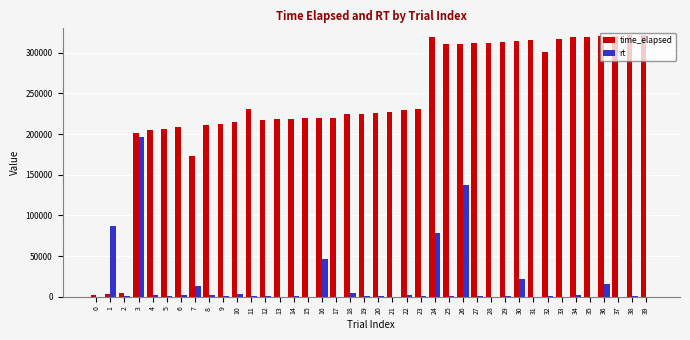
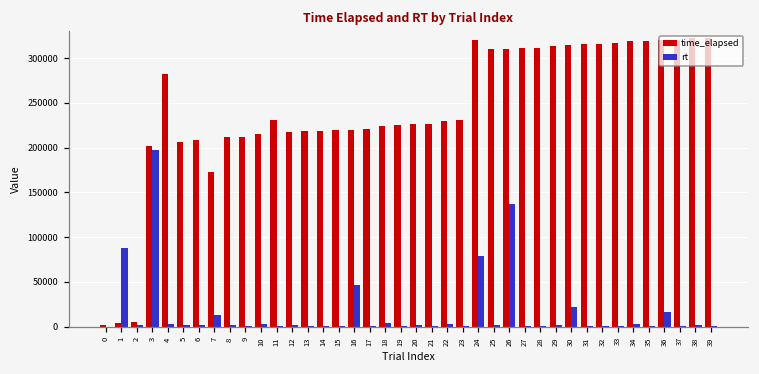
time_elapsed, 4: 200000 -> 280000
time_elapsed, 32: 300000 -> 320000
